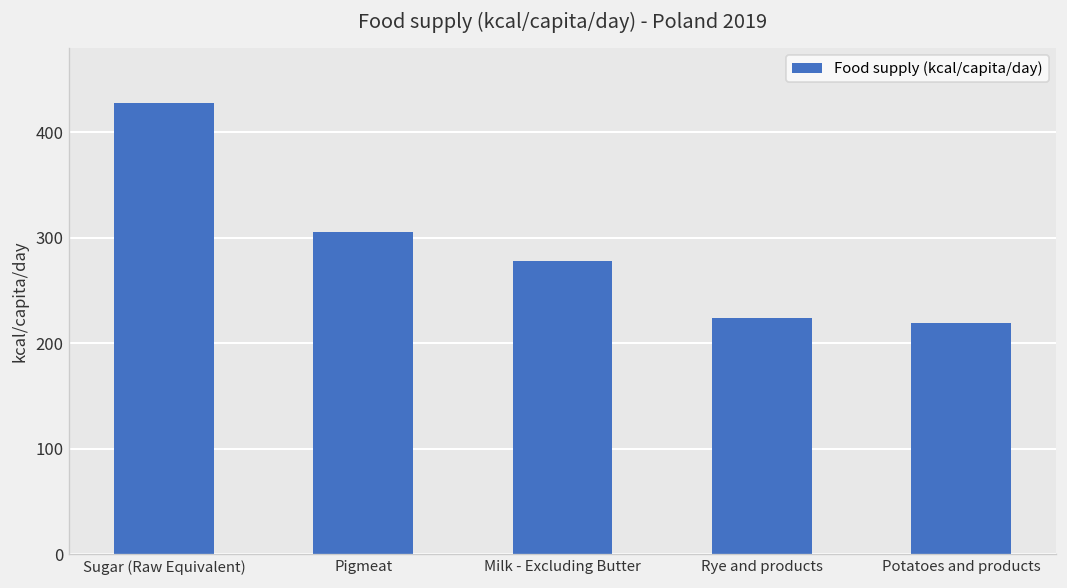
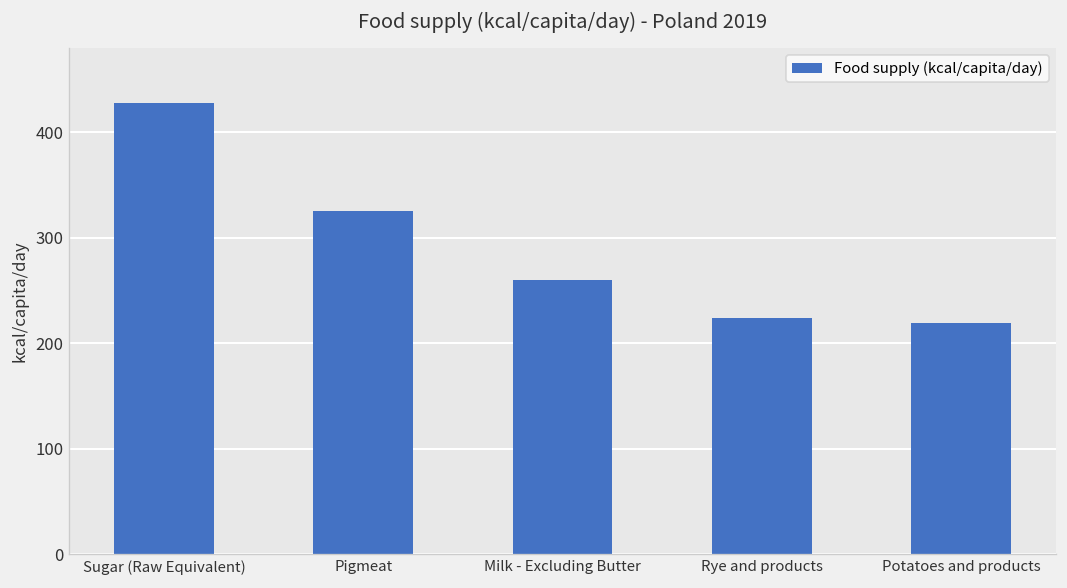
Pigmeat: 310 -> 330
Milk - Excluding Butter: 280 -> 260
